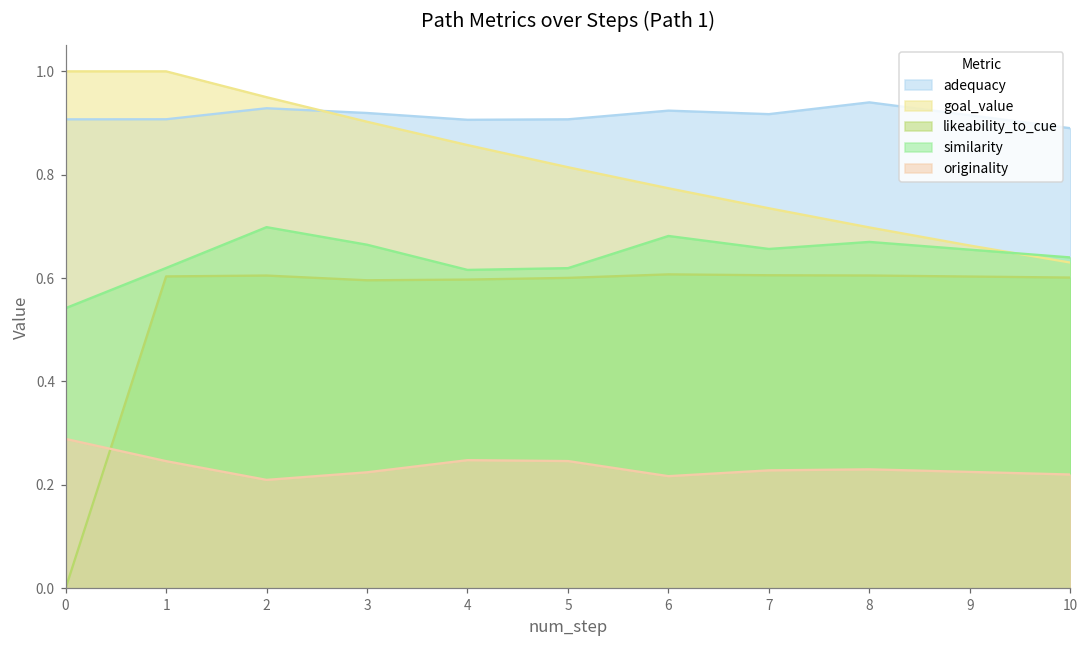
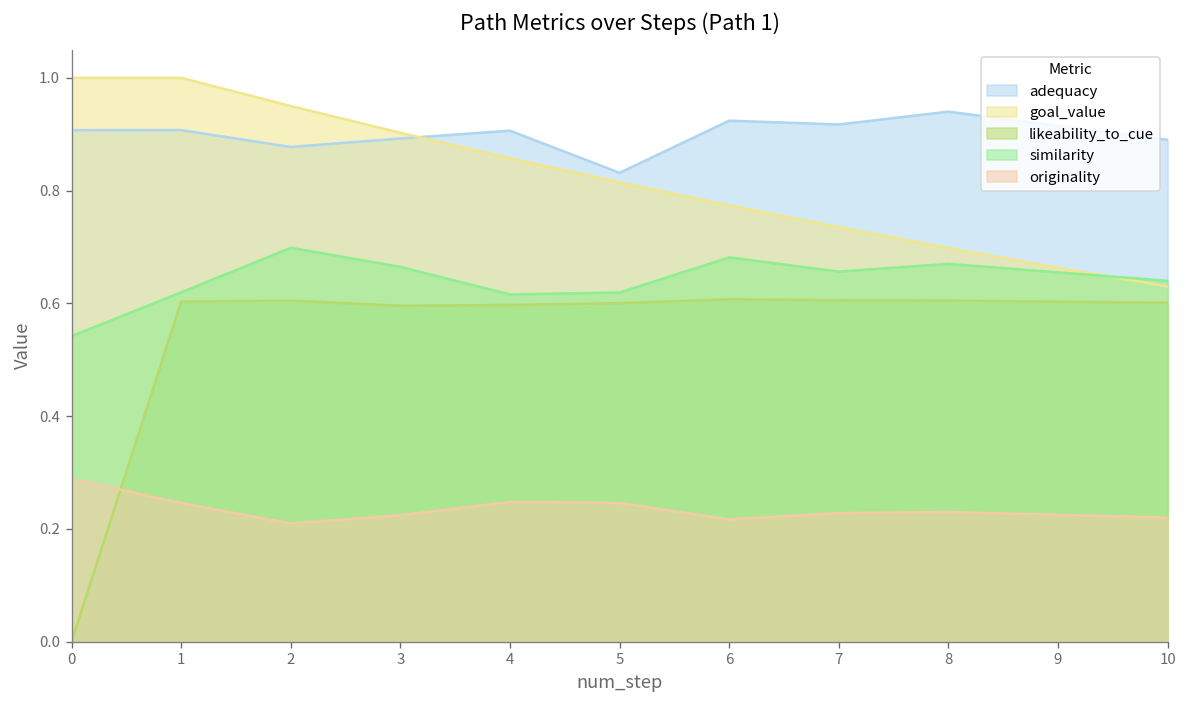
adequacy, 2: 0.93 -> 0.88
adequacy, 3: 0.92 -> 0.89
adequacy, 5: 0.91 -> 0.83
